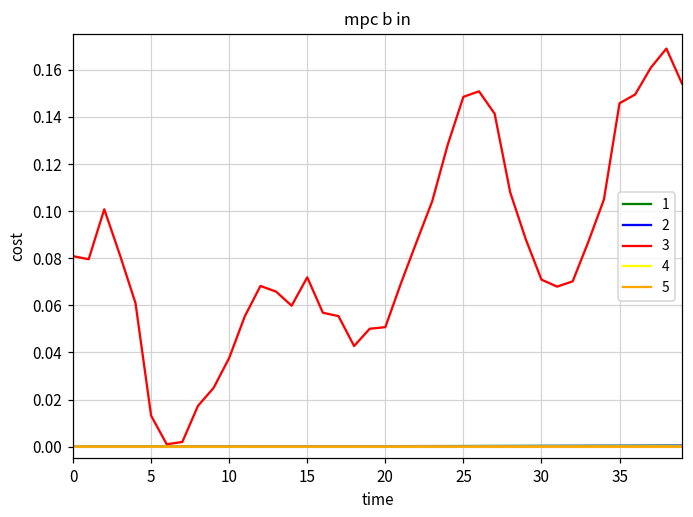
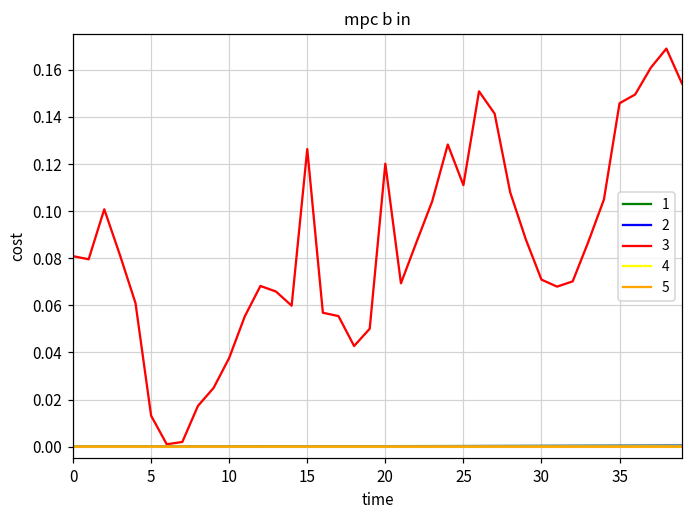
3, 15: 0.072 -> 0.126
3, 20: 0.051 -> 0.120
3, 25: 0.149 -> 0.111
